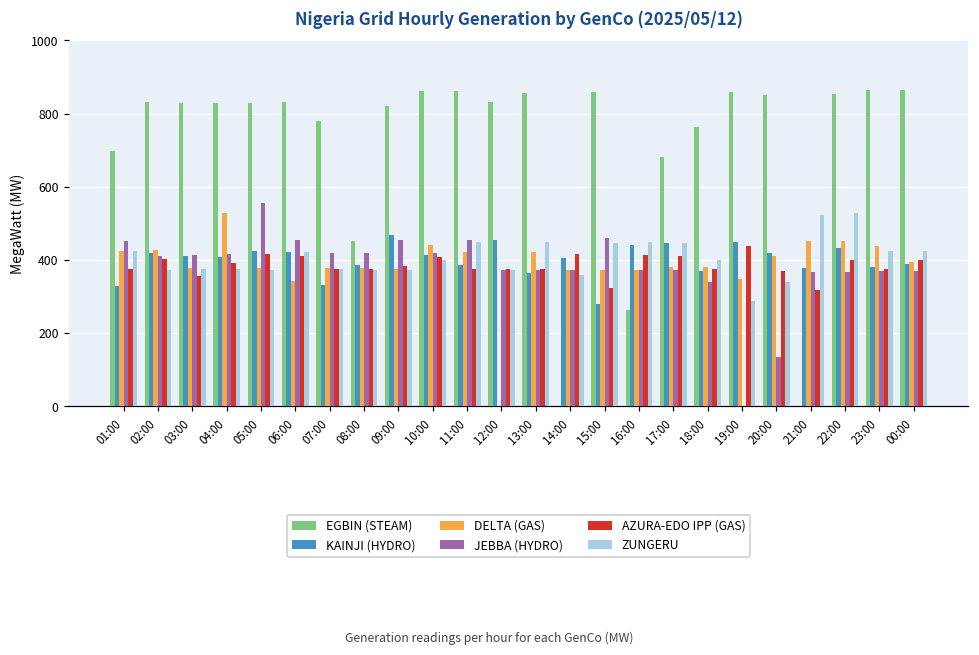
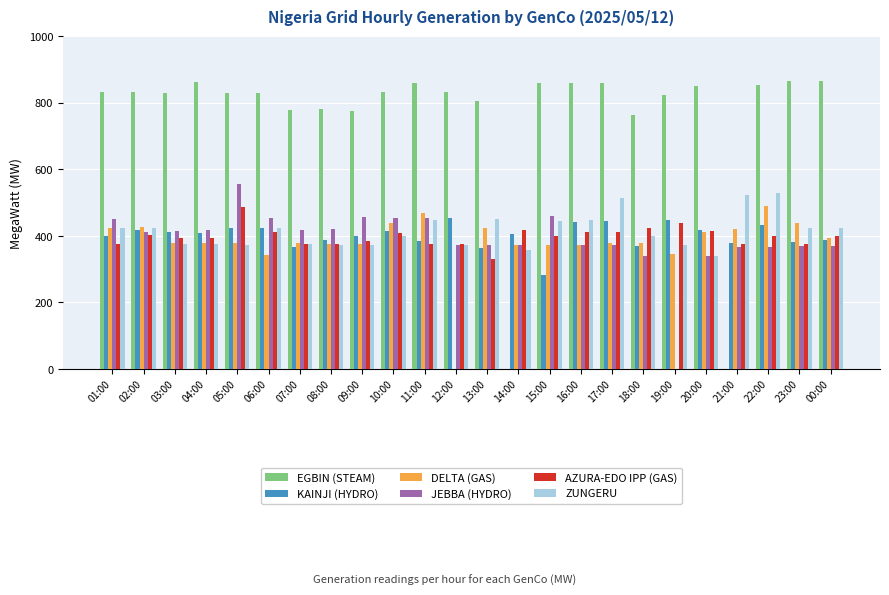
EGBIN (STEAM), 01:00: 700 -> 830
KAINJI (HYDRO), 01:00: 330 -> 400
ZUNGERU, 02:00: 370 -> 420
AZURA-EDO IPP (GAS), 03:00: 360 -> 400
EGBIN (STEAM), 04:00: 830 -> 860
DELTA (GAS), 04:00: 530 -> 380
AZURA-EDO IPP (GAS), 05:00: 420 -> 490
KAINJI (HYDRO), 07:00: 330 -> 370
EGBIN (STEAM), 08:00: 450 -> 780
EGBIN (STEAM), 09:00: 820 -> 780
KAINJI (HYDRO), 09:00: 470 -> 400
EGBIN (STEAM), 10:00: 860 -> 830
JEBBA (HYDRO), 10:00: 420 -> 450
DELTA (GAS), 11:00: 420 -> 470
EGBIN (STEAM), 13:00: 860 -> 810
AZURA-EDO IPP (GAS), 13:00: 380 -> 330
AZURA-EDO IPP (GAS), 15:00: 320 -> 400
EGBIN (STEAM), 16:00: 260 -> 860
EGBIN (STEAM), 17:00: 680 -> 860
ZUNGERU, 17:00: 450 -> 510
AZURA-EDO IPP (GAS), 18:00: 380 -> 420
EGBIN (STEAM), 19:00: 860 -> 820
ZUNGERU, 19:00: 290 -> 370
JEBBA (HYDRO), 20:00: 130 -> 340
AZURA-EDO IPP (GAS), 20:00: 370 -> 420
DELTA (GAS), 21:00: 450 -> 420
AZURA-EDO IPP (GAS), 21:00: 320 -> 380
DELTA (GAS), 22:00: 450 -> 490
